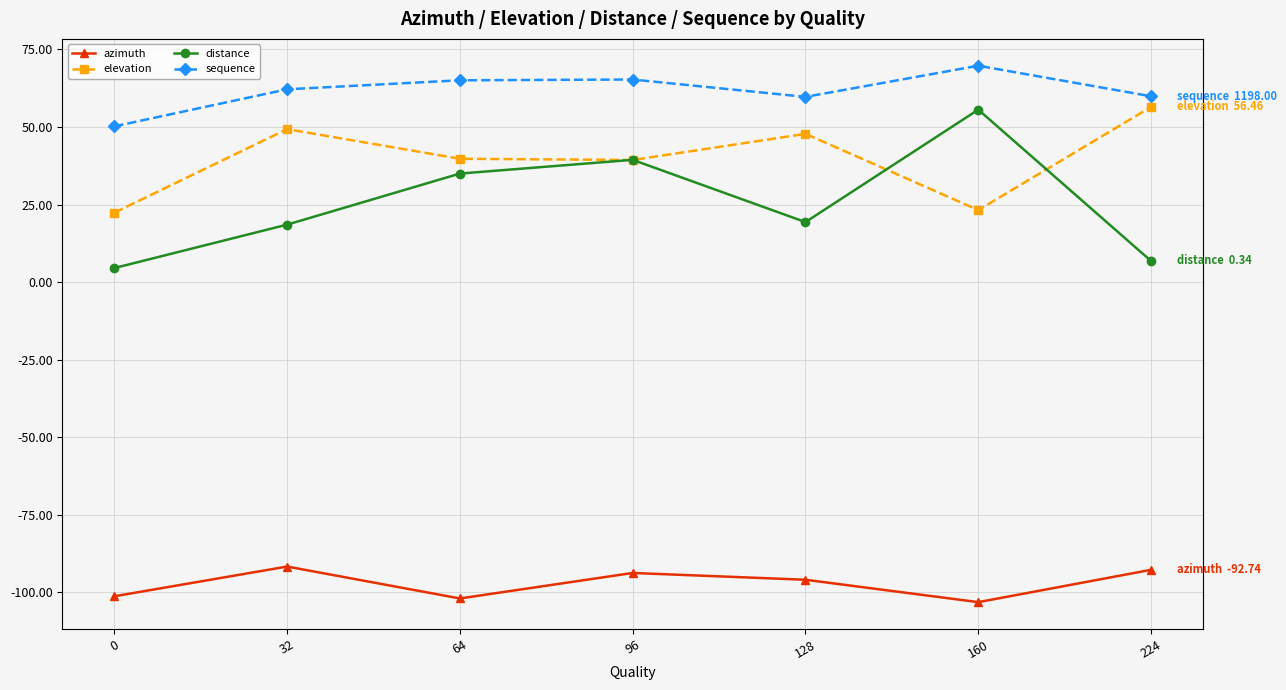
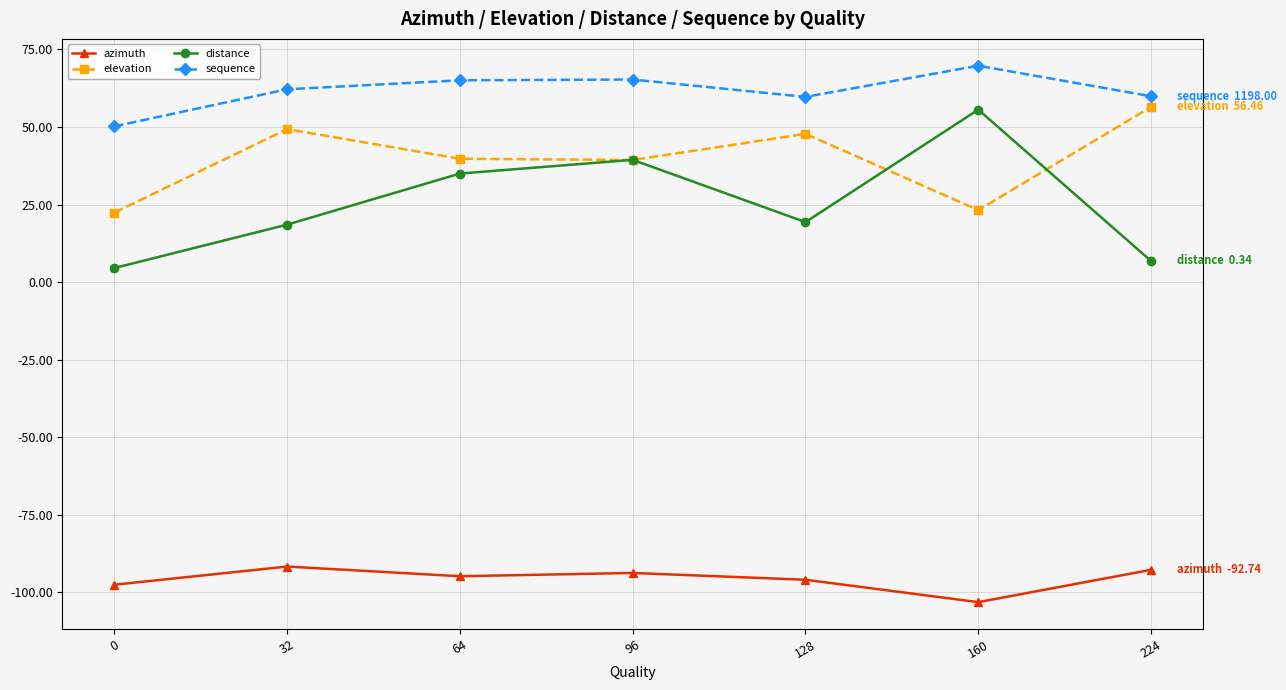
azimuth, 0: -101 -> -98
azimuth, 64: -102 -> -95
